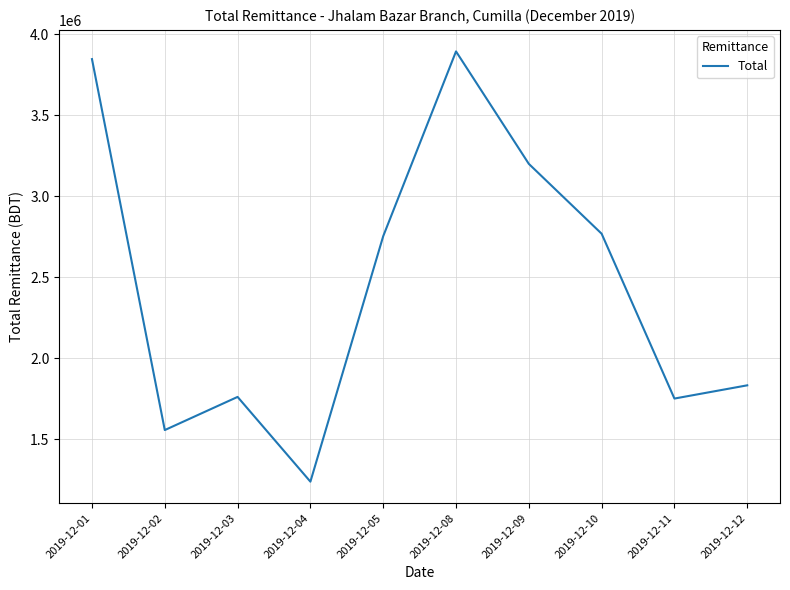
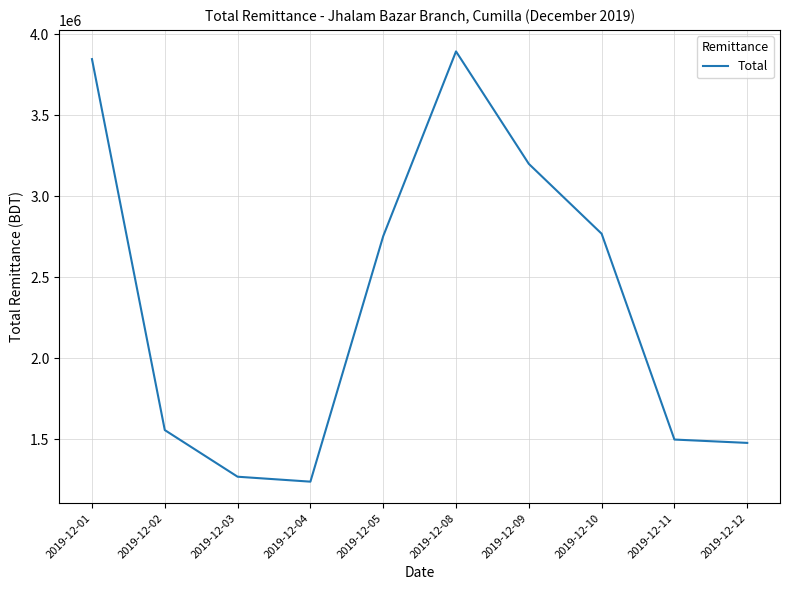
2019-12-03: 1760000 -> 1270000
2019-12-11: 1750000 -> 1500000
2019-12-12: 1830000 -> 1480000
